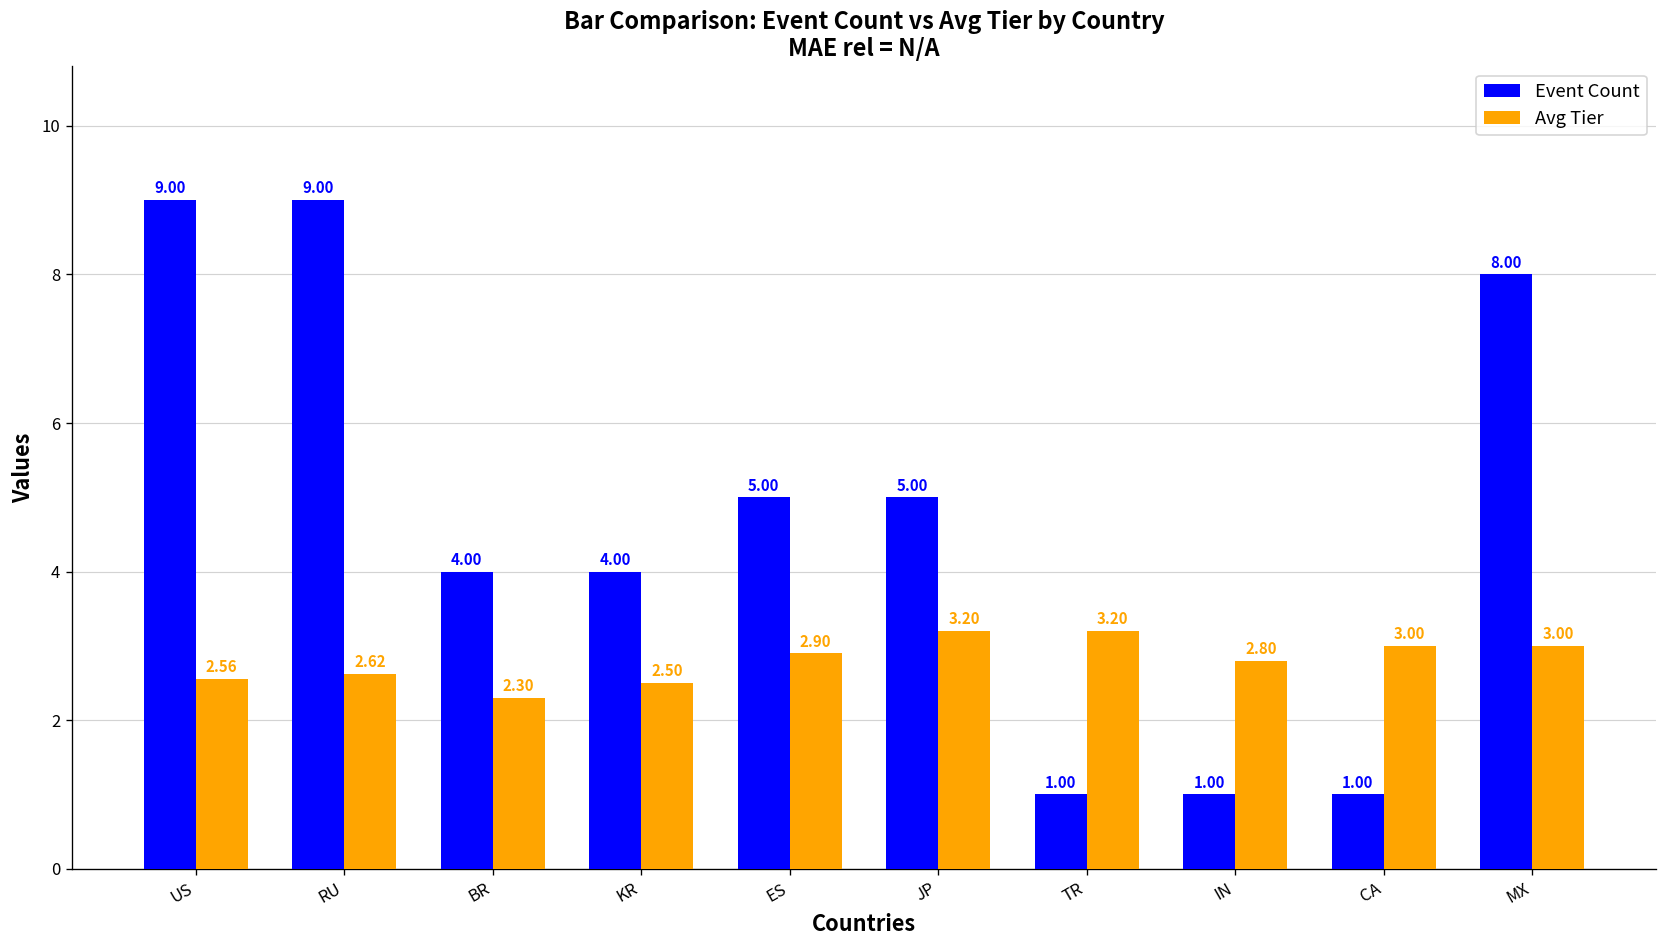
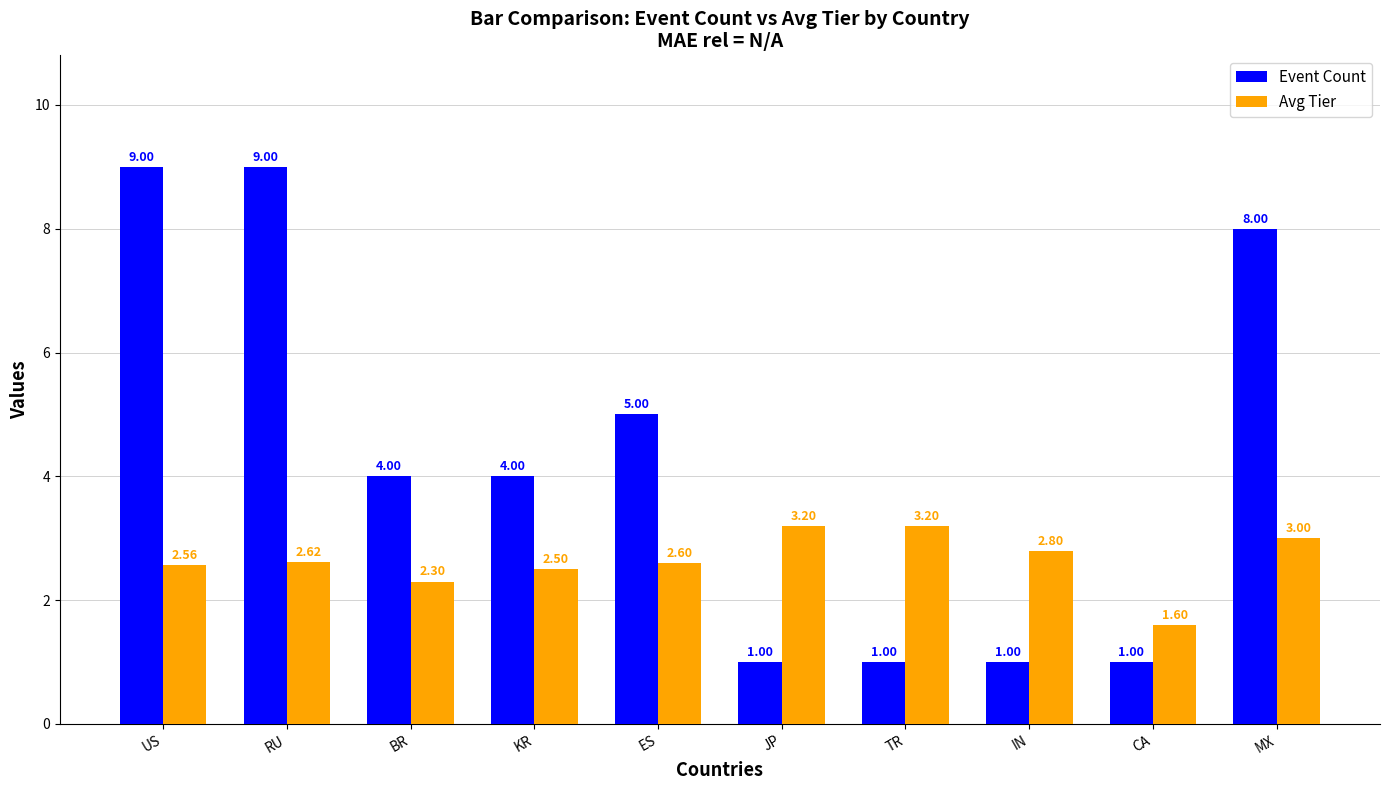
Avg Tier, ES: 2.90 -> 2.60
Event Count, JP: 5.00 -> 1.00
Avg Tier, CA: 3.00 -> 1.60
